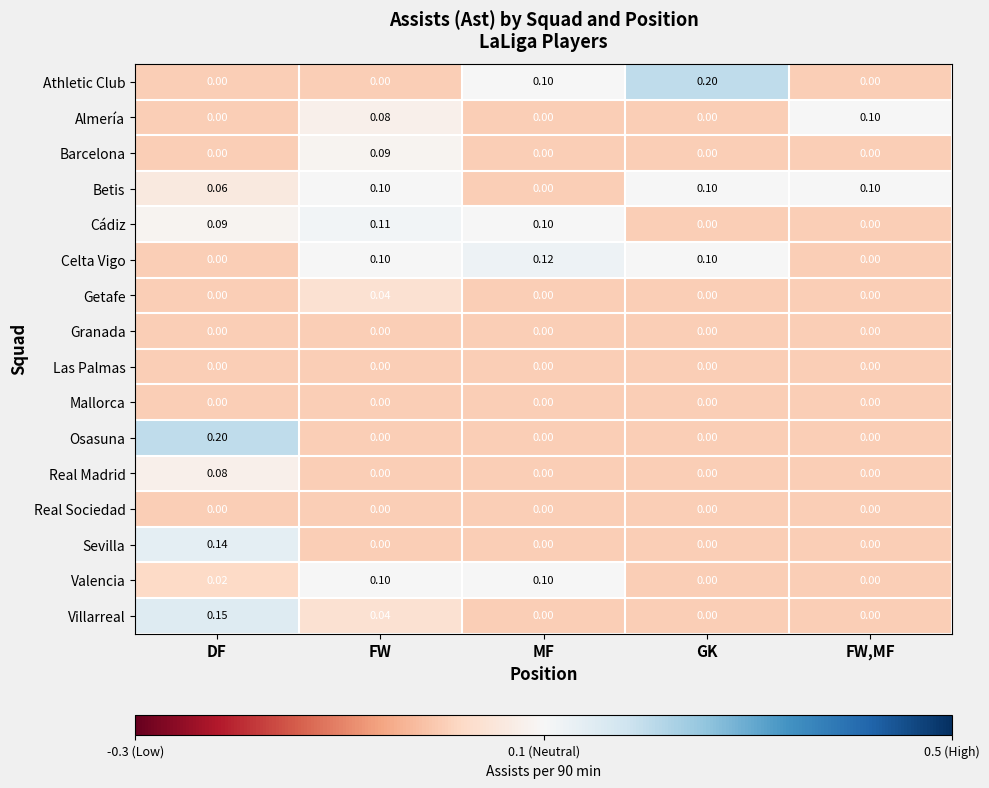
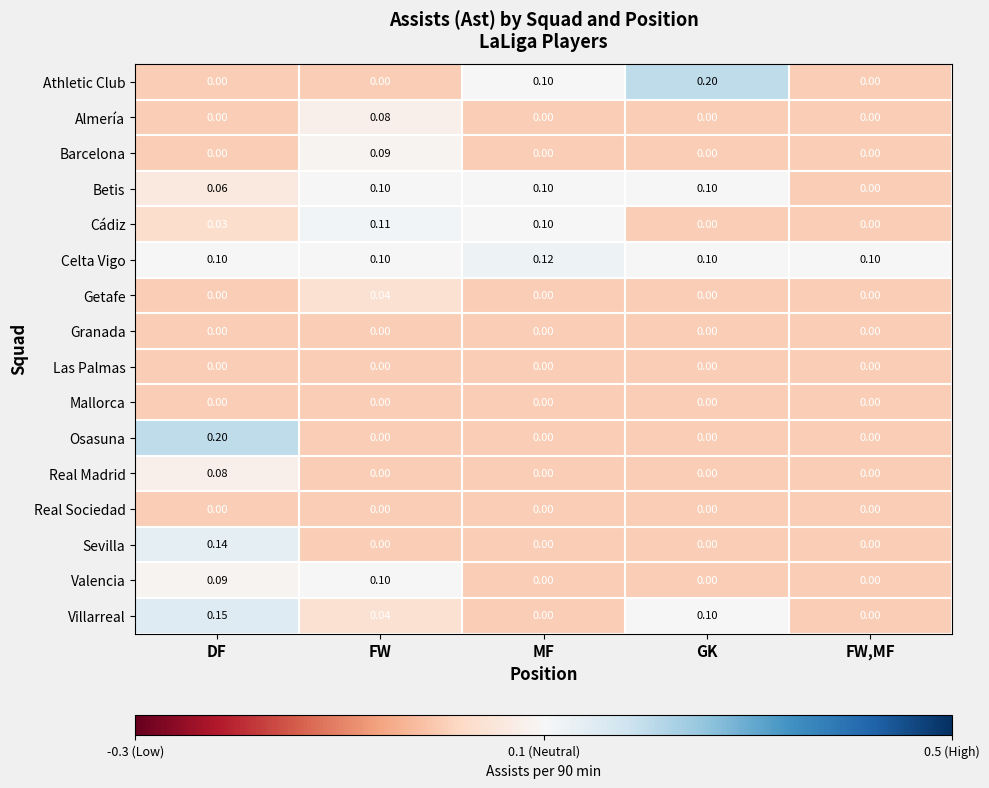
Almería, FW,MF: 0.10 -> 0.00
Betis, MF: 0.00 -> 0.10
Betis, FW,MF: 0.10 -> 0.00
Cádiz, DF: 0.09 -> 0.03
Celta Vigo, DF: 0.00 -> 0.10
Celta Vigo, FW,MF: 0.00 -> 0.10
Valencia, DF: 0.02 -> 0.09
Valencia, MF: 0.10 -> 0.00
Villarreal, GK: 0.00 -> 0.10
